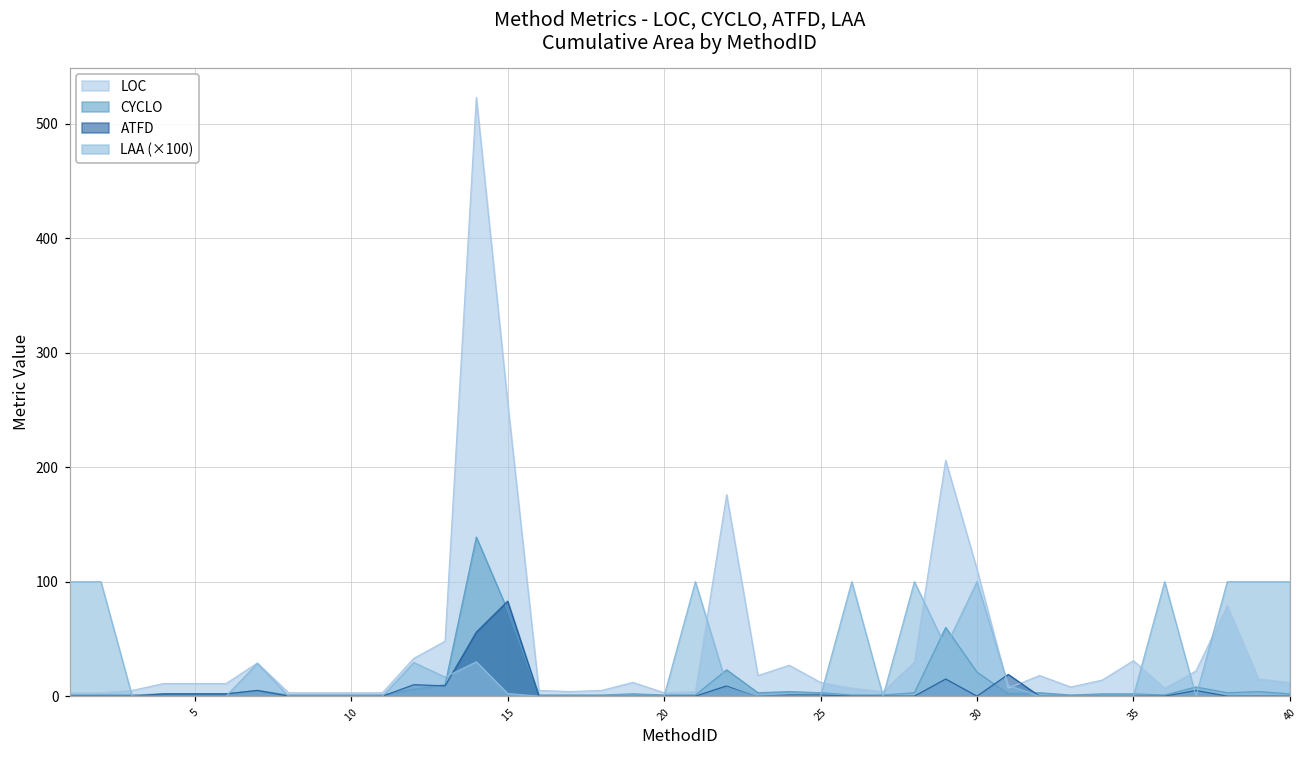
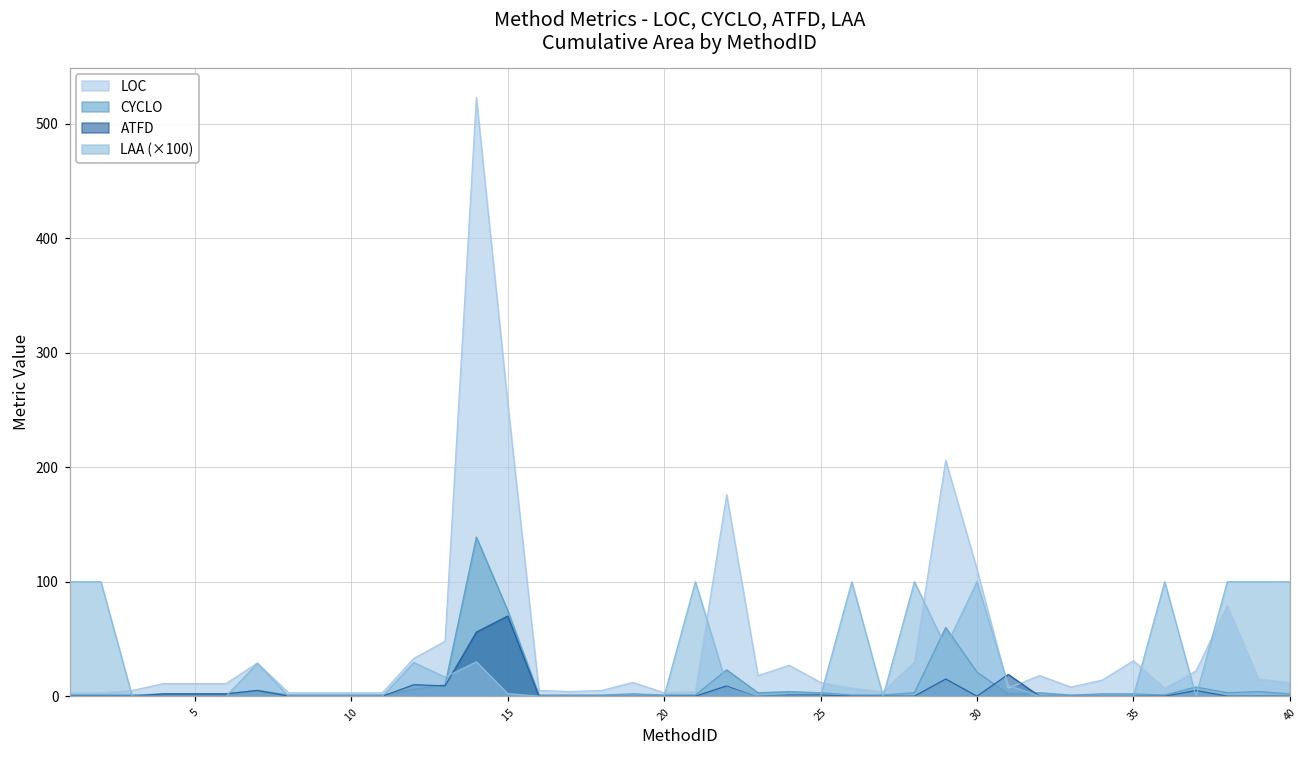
ATFD, 15: 83 -> 70
